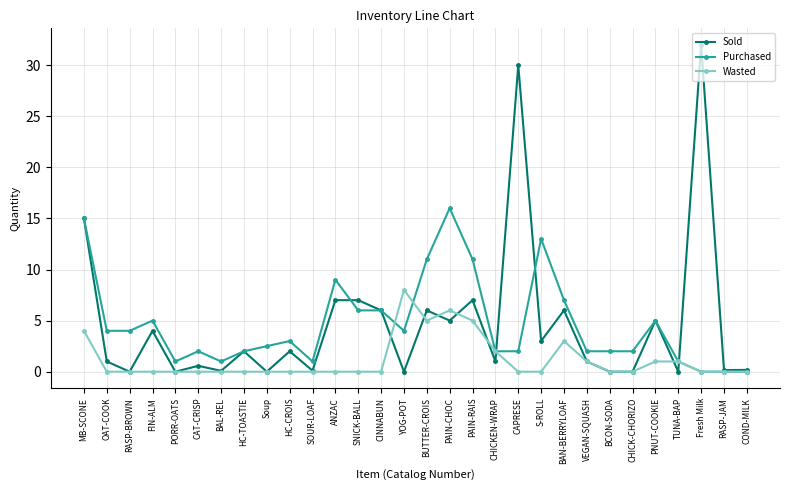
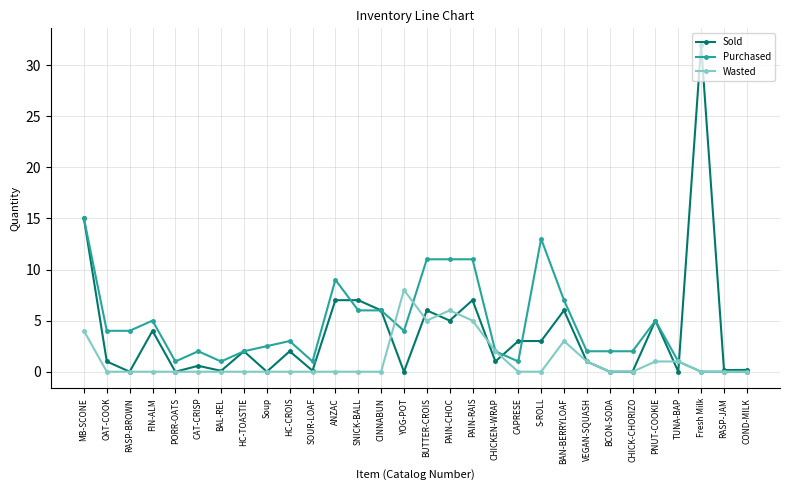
Purchased, PAIN-CHOC: 16 -> 11
Sold, CAPRESE: 30 -> 3
Purchased, CAPRESE: 2 -> 1
